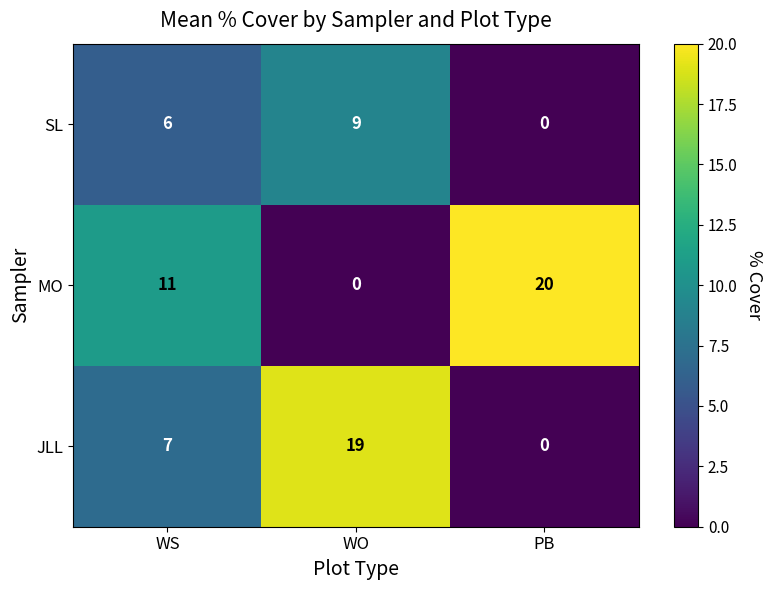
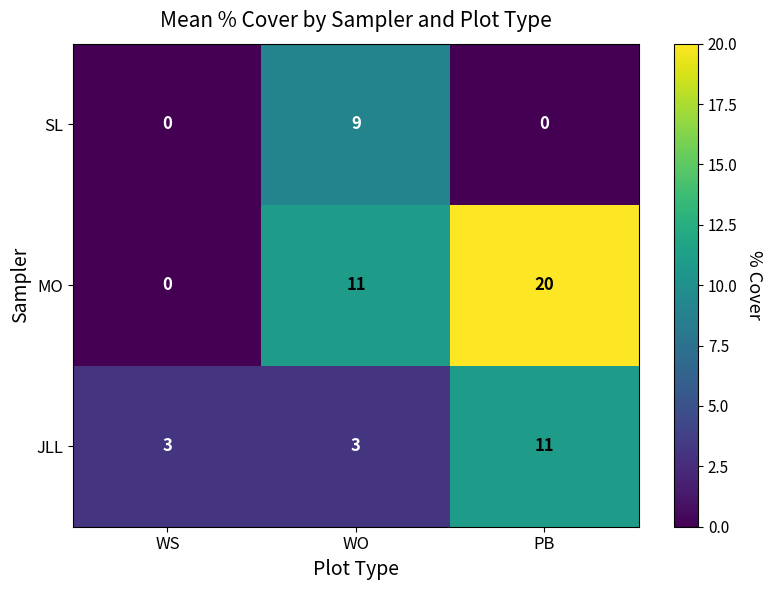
SL, WS: 6 -> 0
MO, WS: 11 -> 0
MO, WO: 0 -> 11
JLL, WS: 7 -> 3
JLL, WO: 19 -> 3
JLL, PB: 0 -> 11
